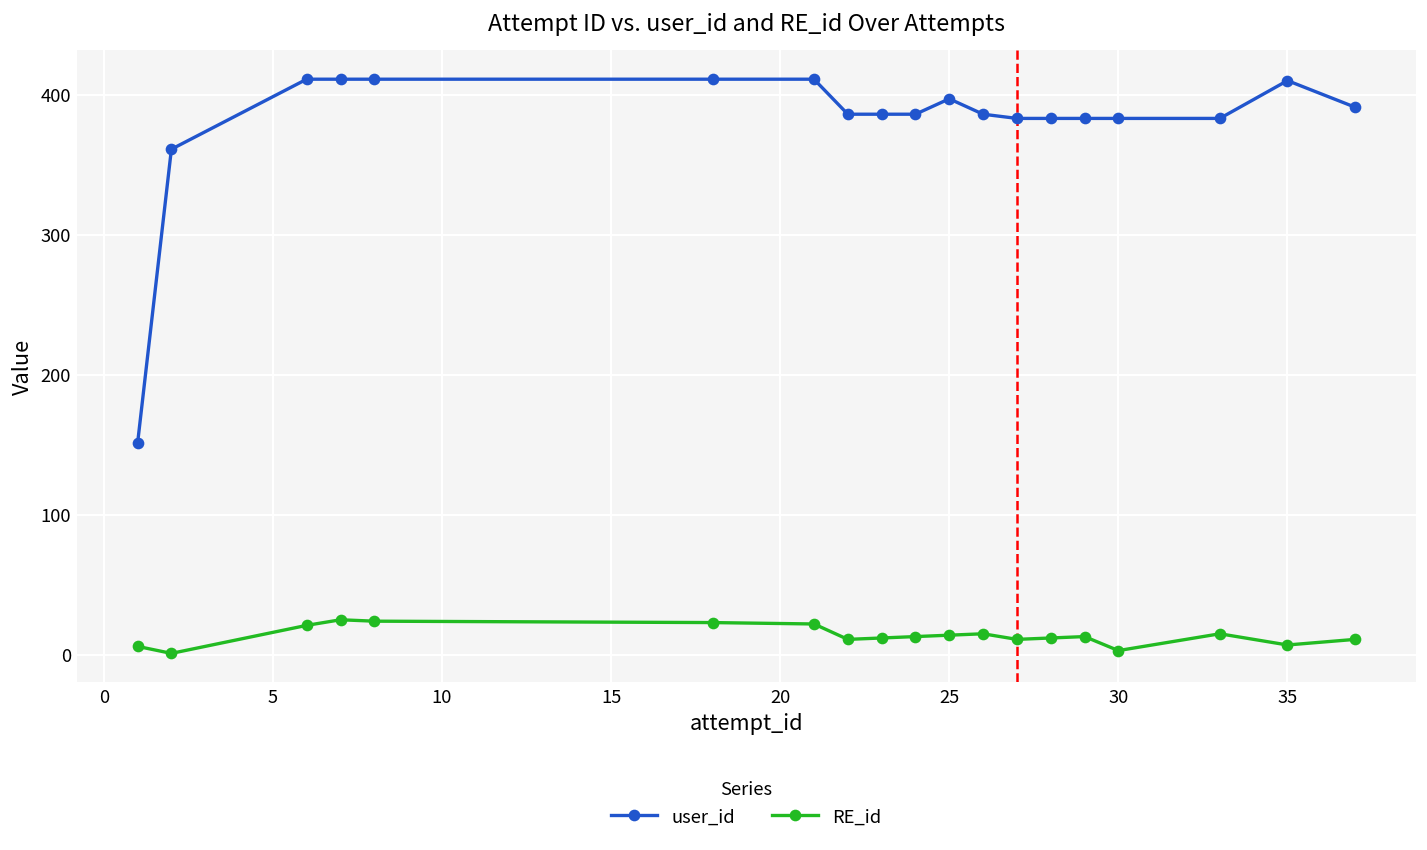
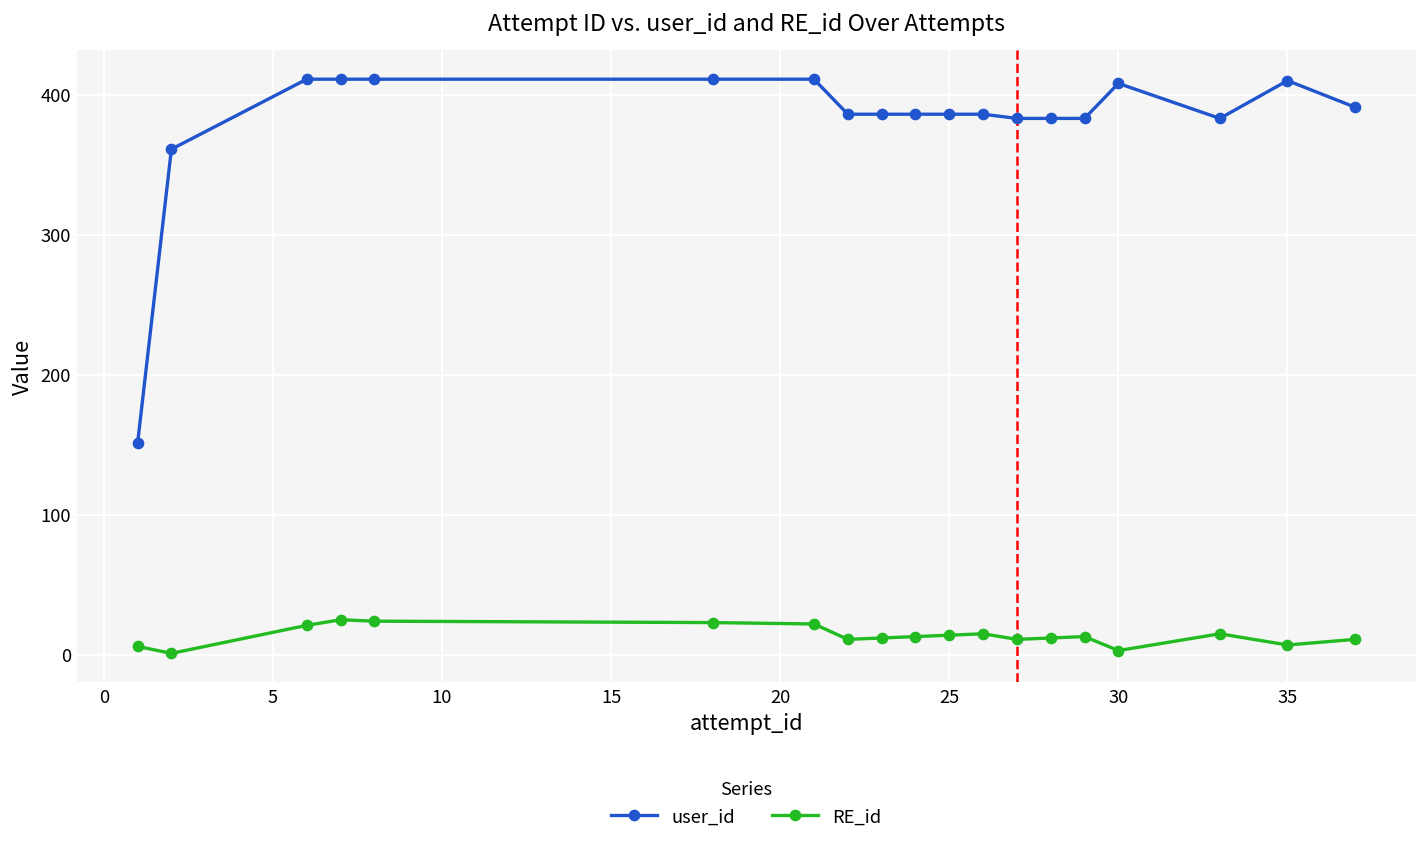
user_id, 25: 397 -> 386
user_id, 30: 383 -> 408
